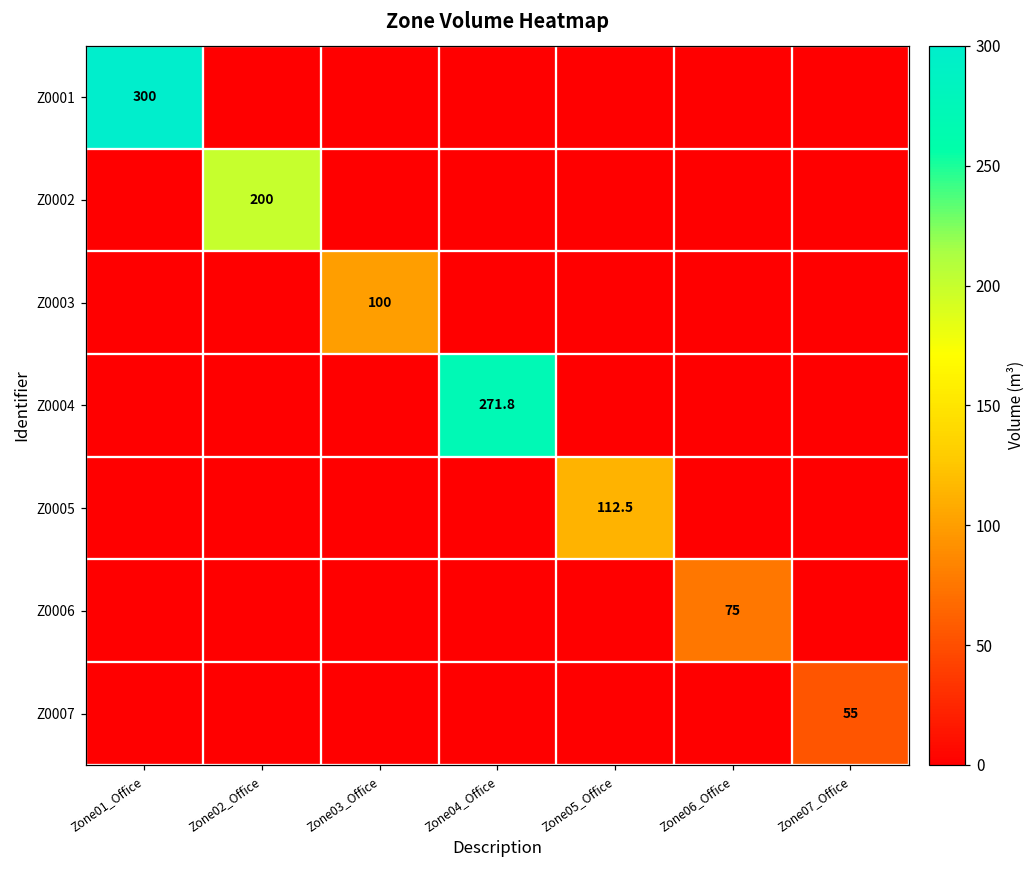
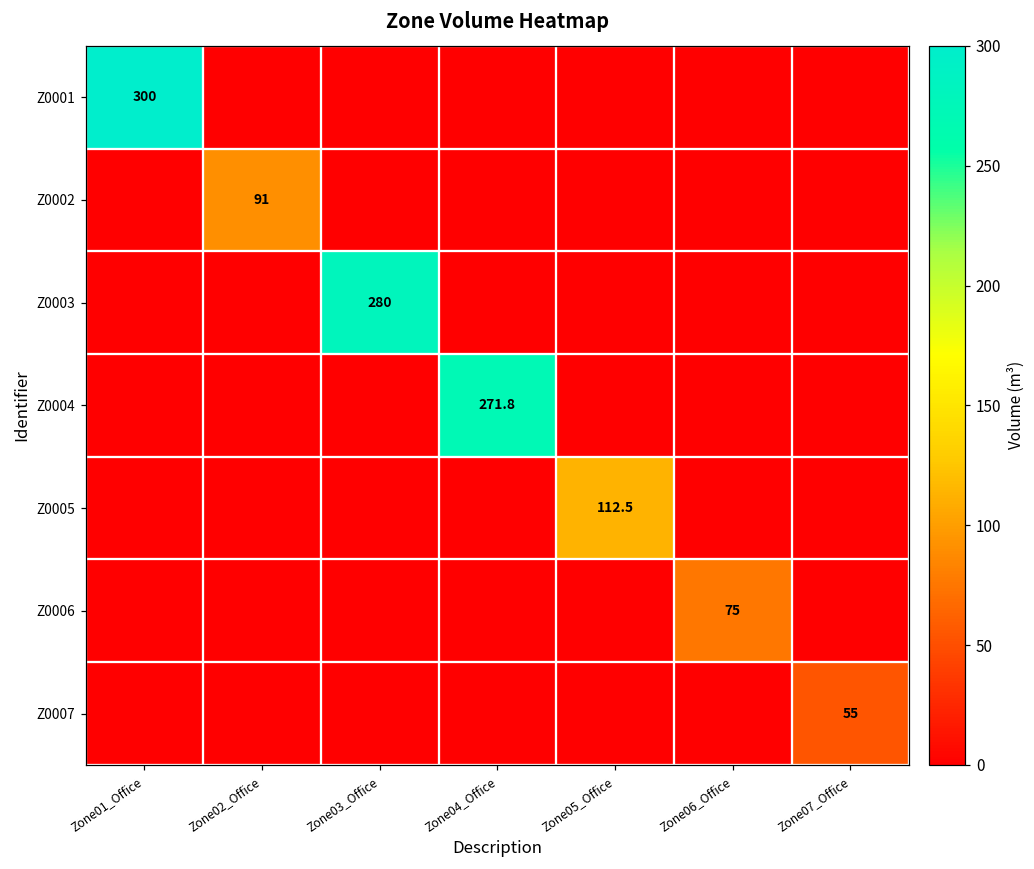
Z0002, Zone02_Office: 200 -> 91
Z0003, Zone03_Office: 100 -> 280
